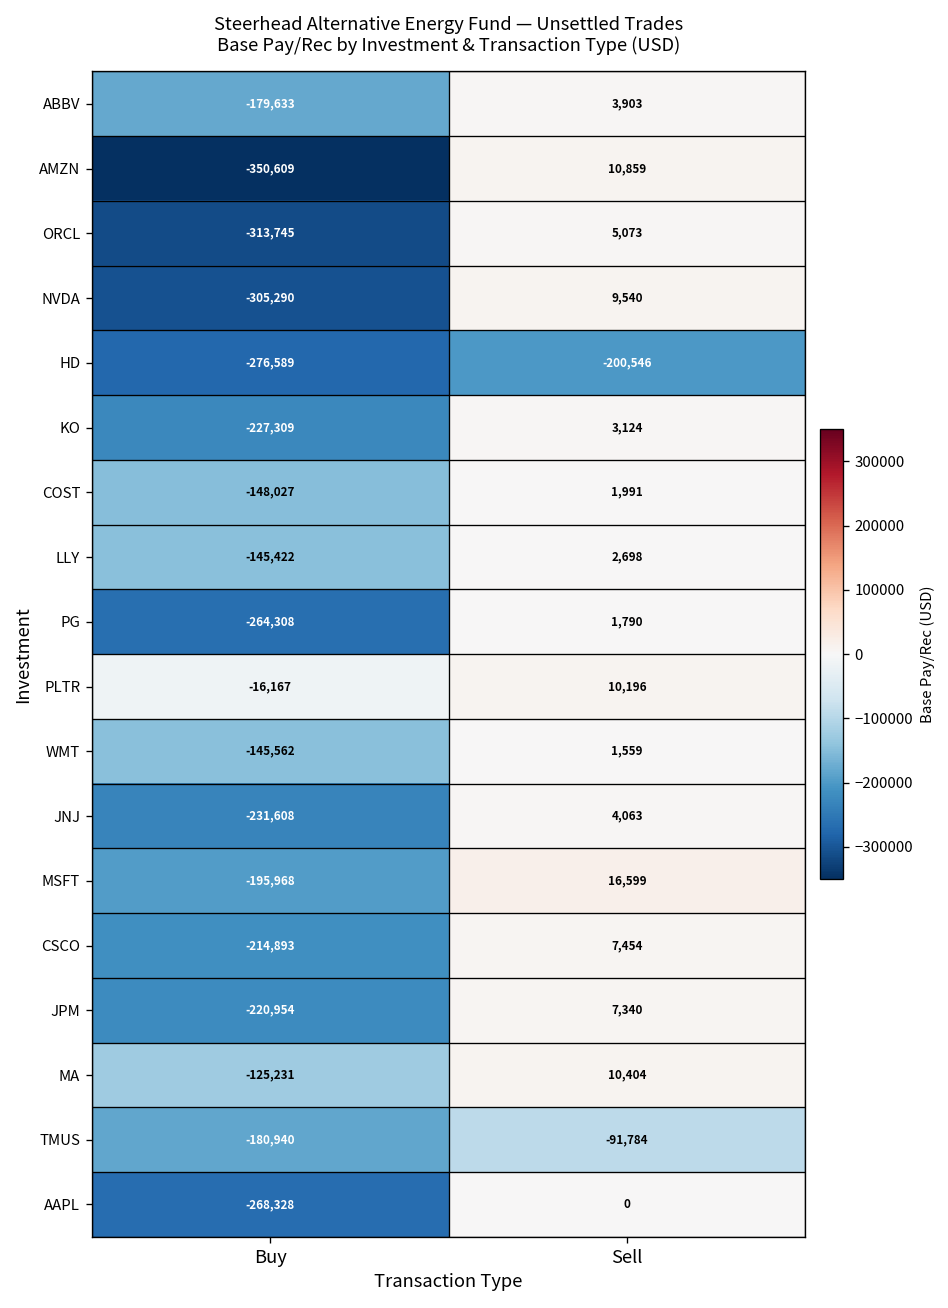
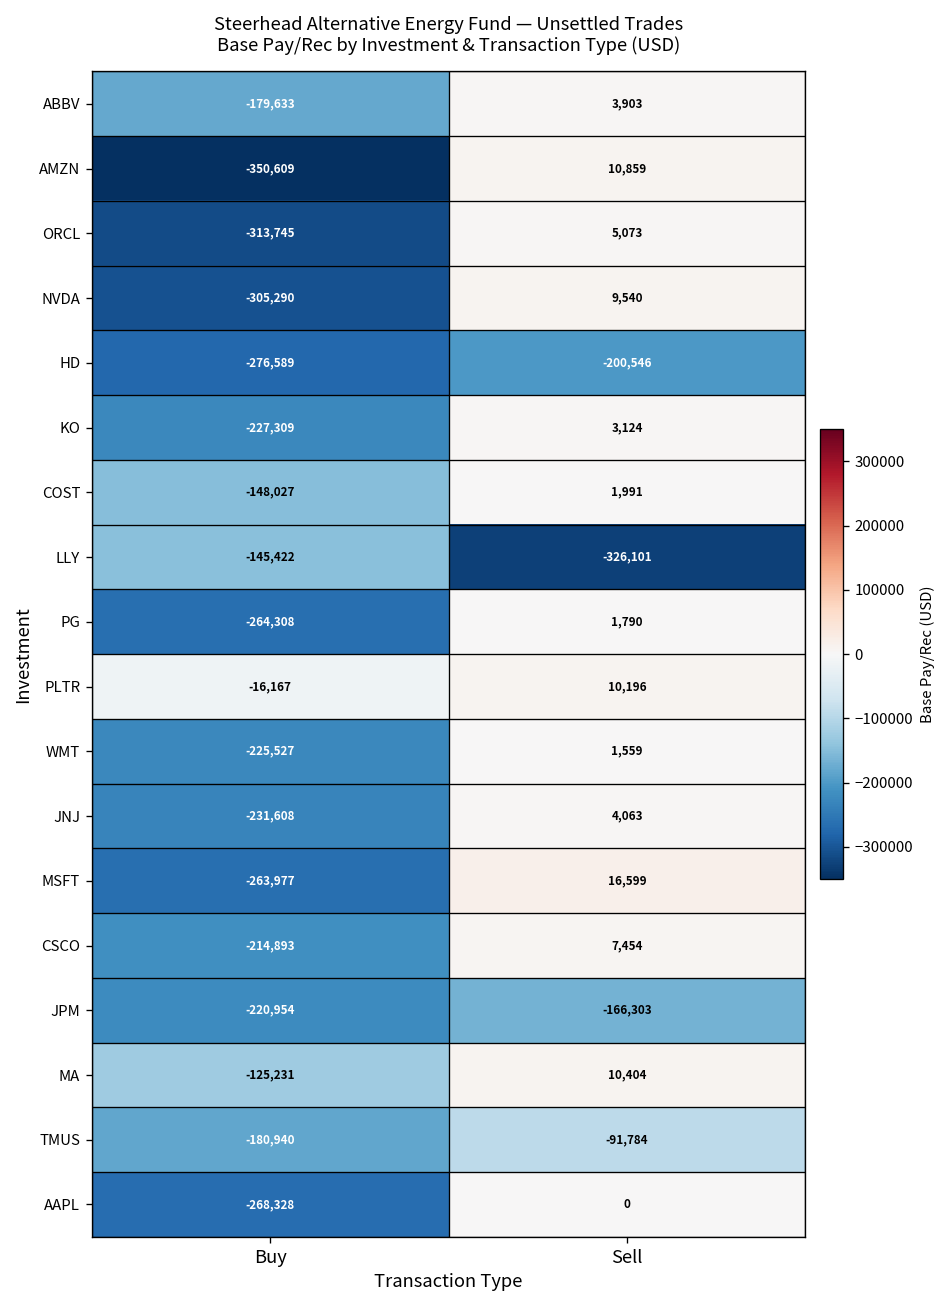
LLY, Sell: 2,698 -> -326,101
WMT, Buy: -145,562 -> -225,527
MSFT, Buy: -195,968 -> -263,977
JPM, Sell: 7,340 -> -166,303
